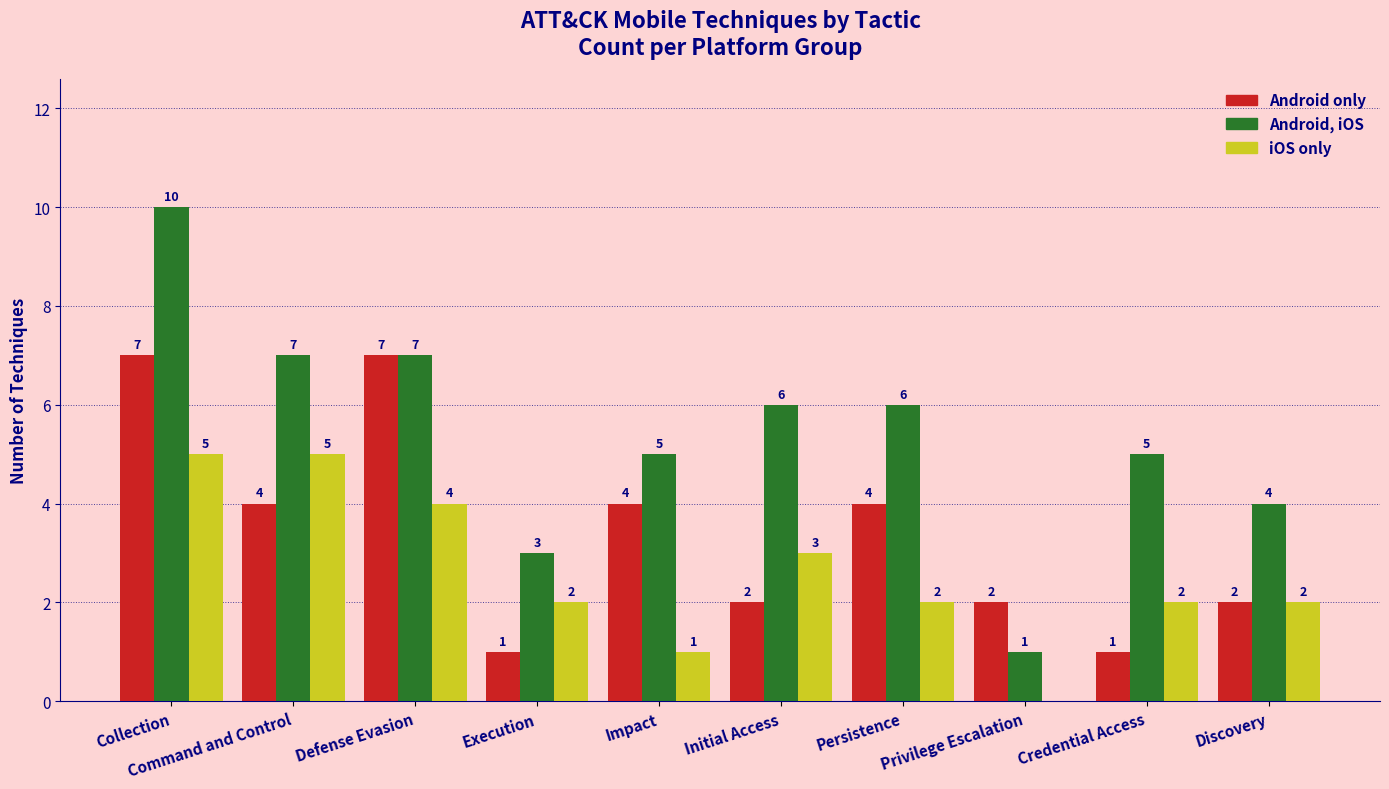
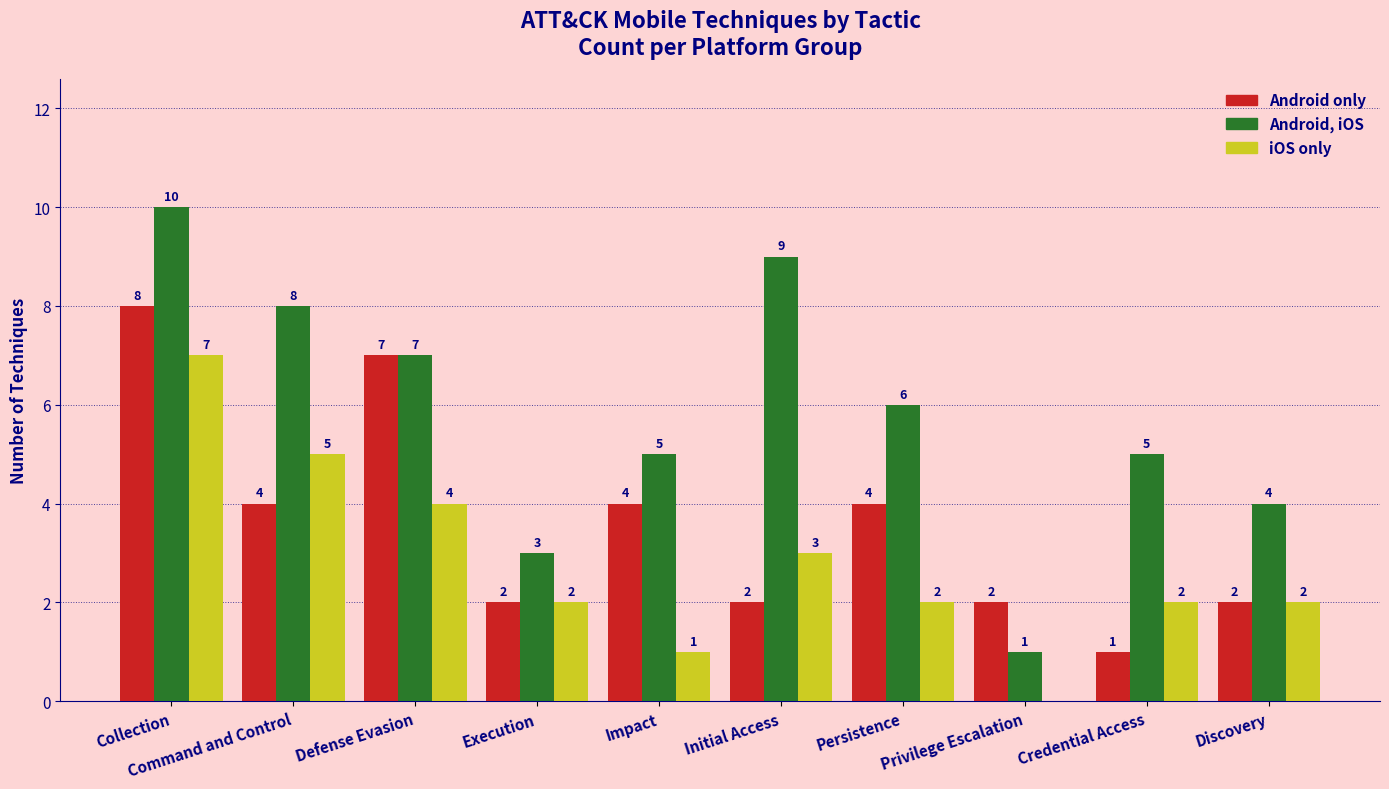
Android only, Collection: 7 -> 8
iOS only, Collection: 5 -> 7
Android, iOS, Command and Control: 7 -> 8
Android only, Execution: 1 -> 2
Android, iOS, Initial Access: 6 -> 9
